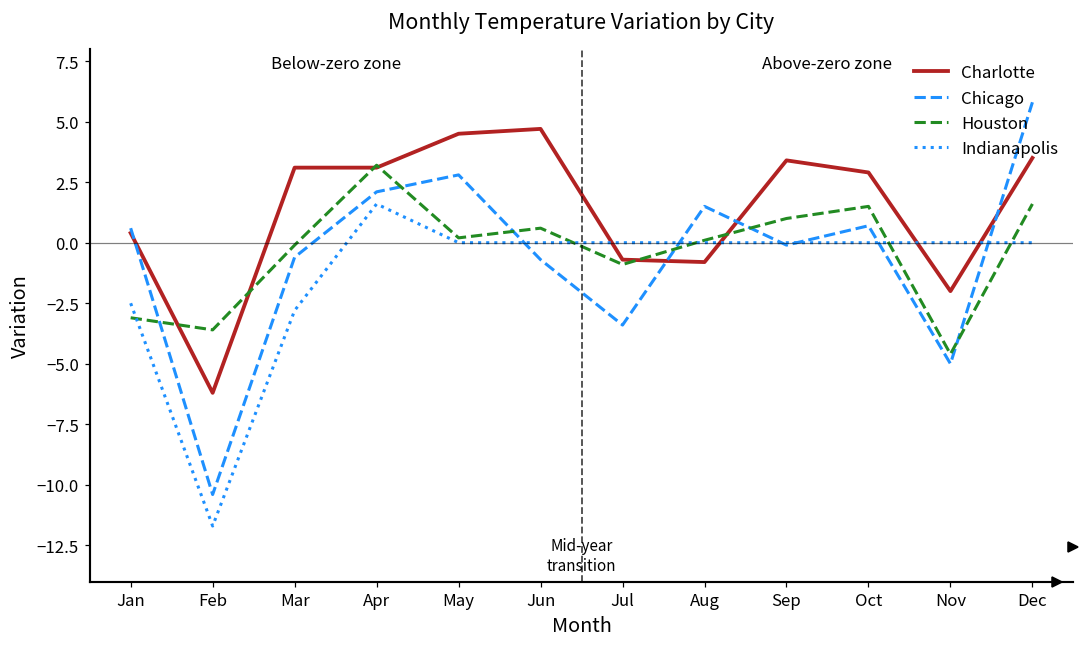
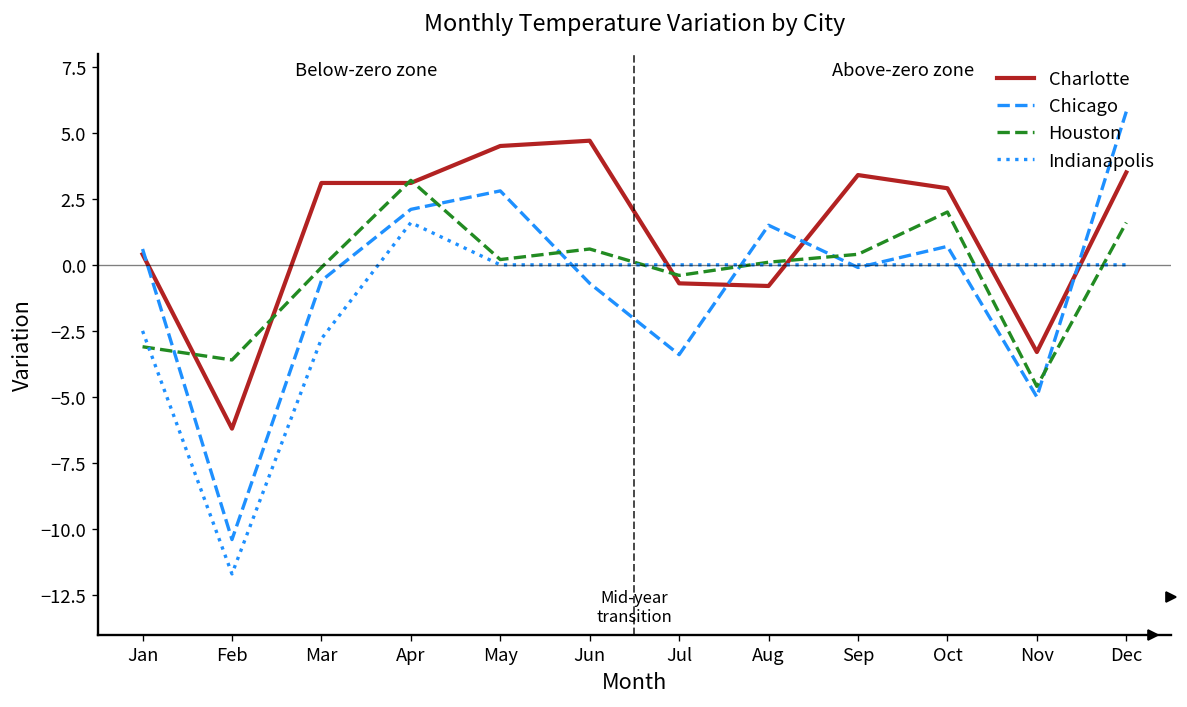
Houston, Jul: -0.9 -> -0.4
Houston, Sep: 1.0 -> 0.4
Houston, Oct: 1.5 -> 2.0
Charlotte, Nov: -2.0 -> -3.3
